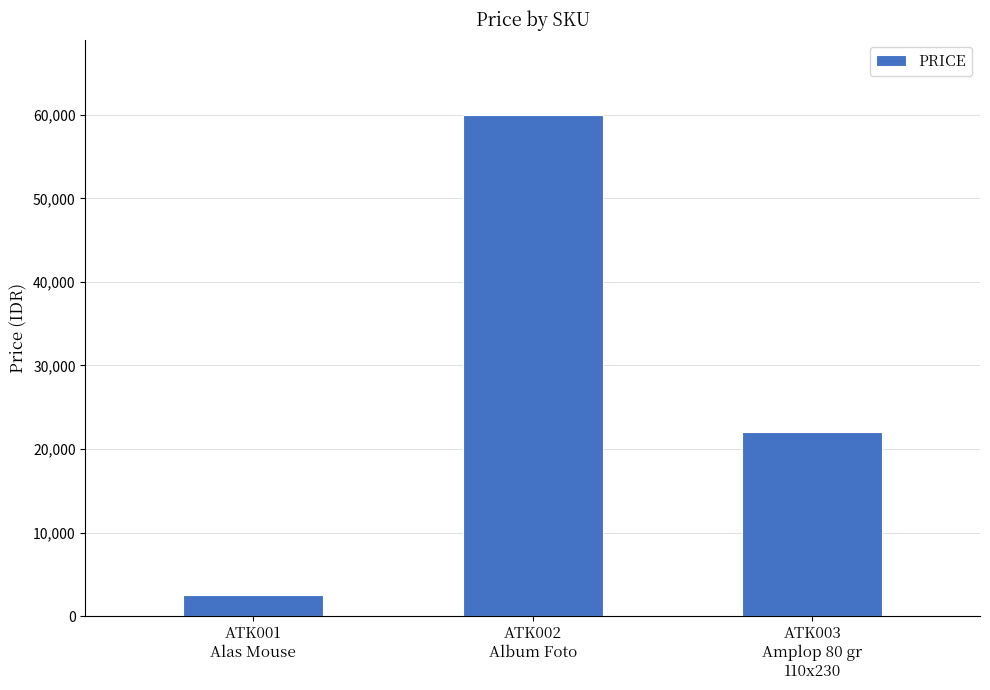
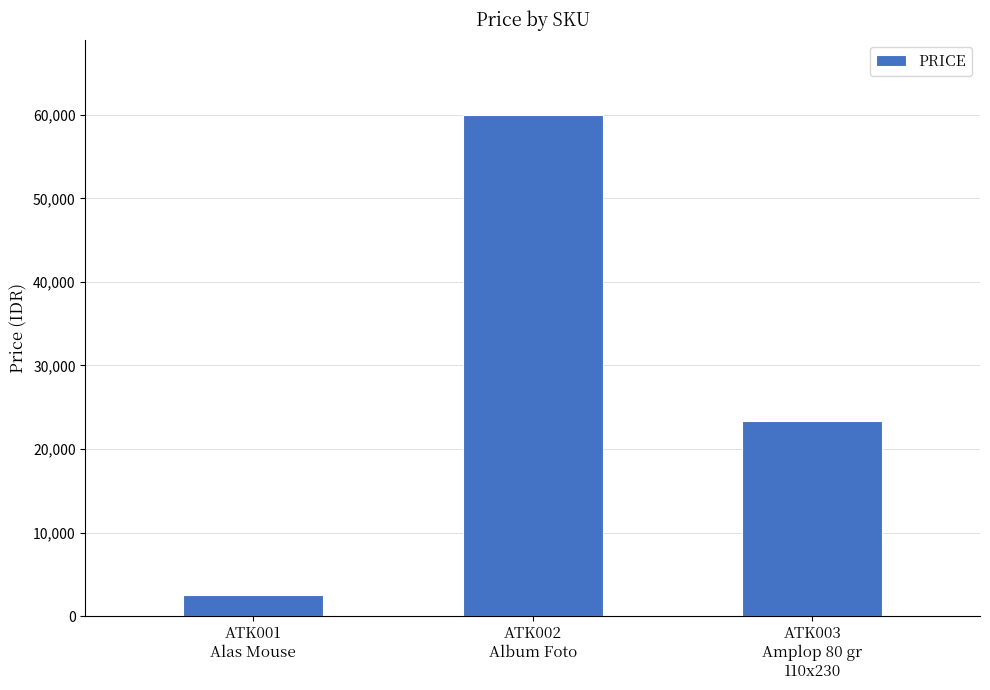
ATK003 Amplop 80 gr 110x230: 22,000 -> 23,000
